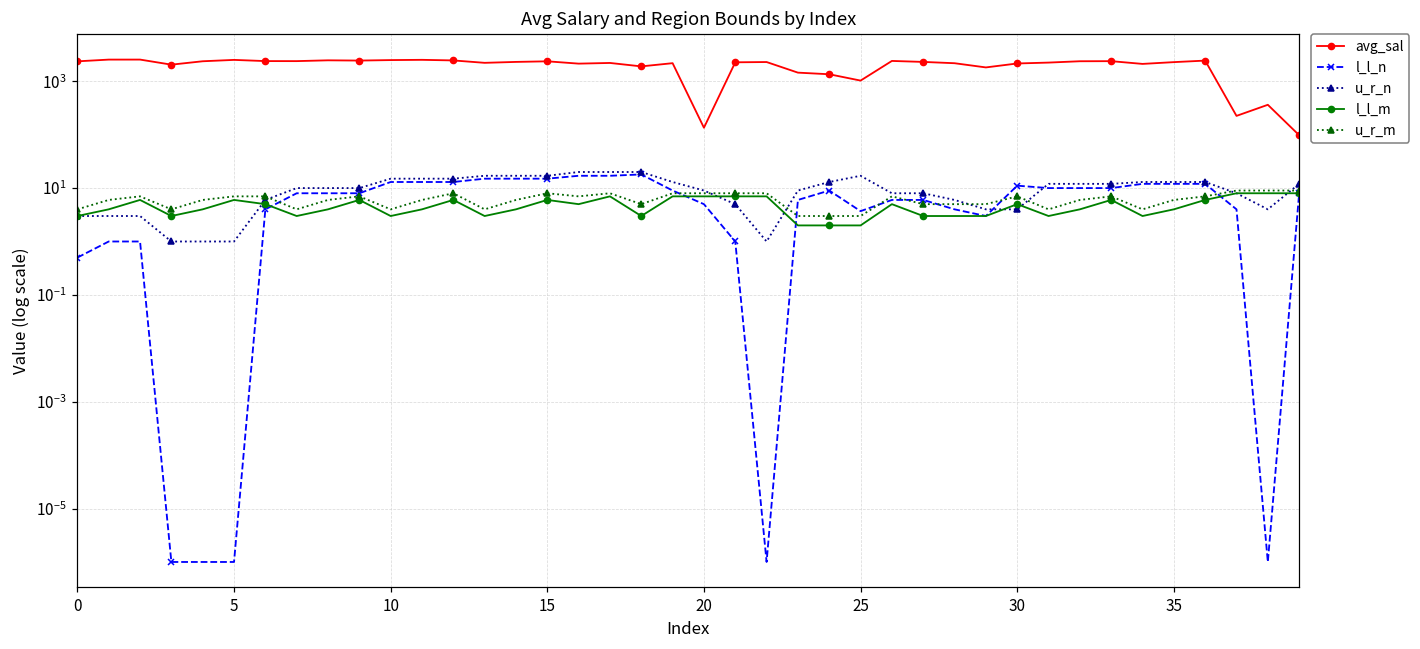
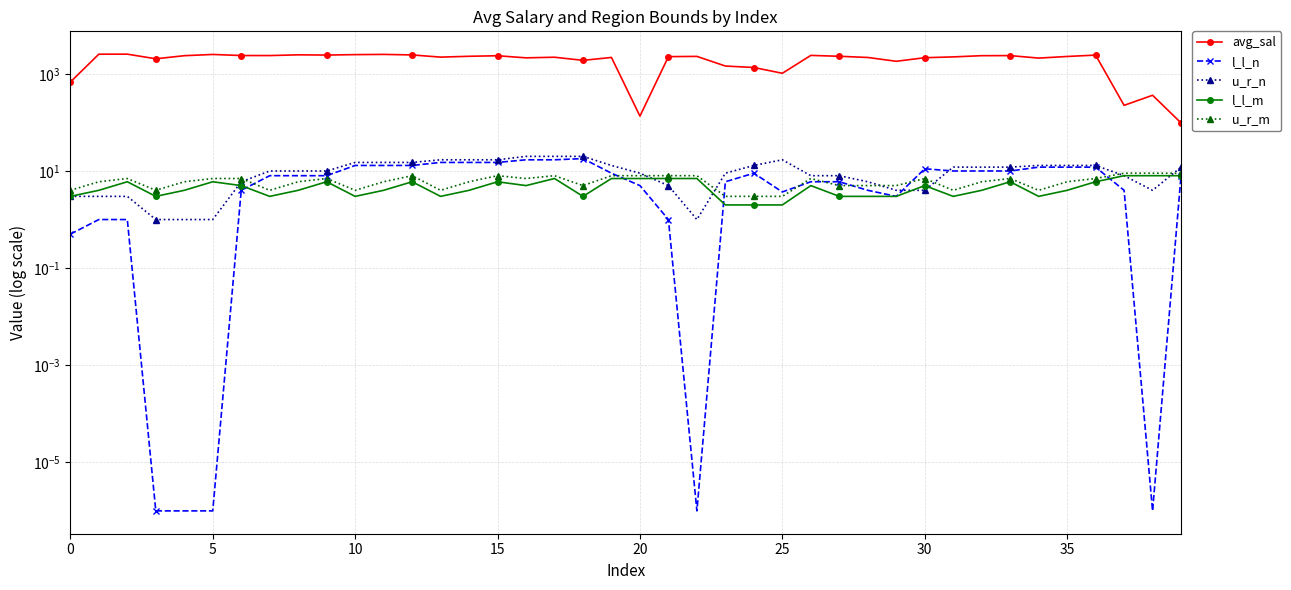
avg_sal, 0: 2000 -> 700
